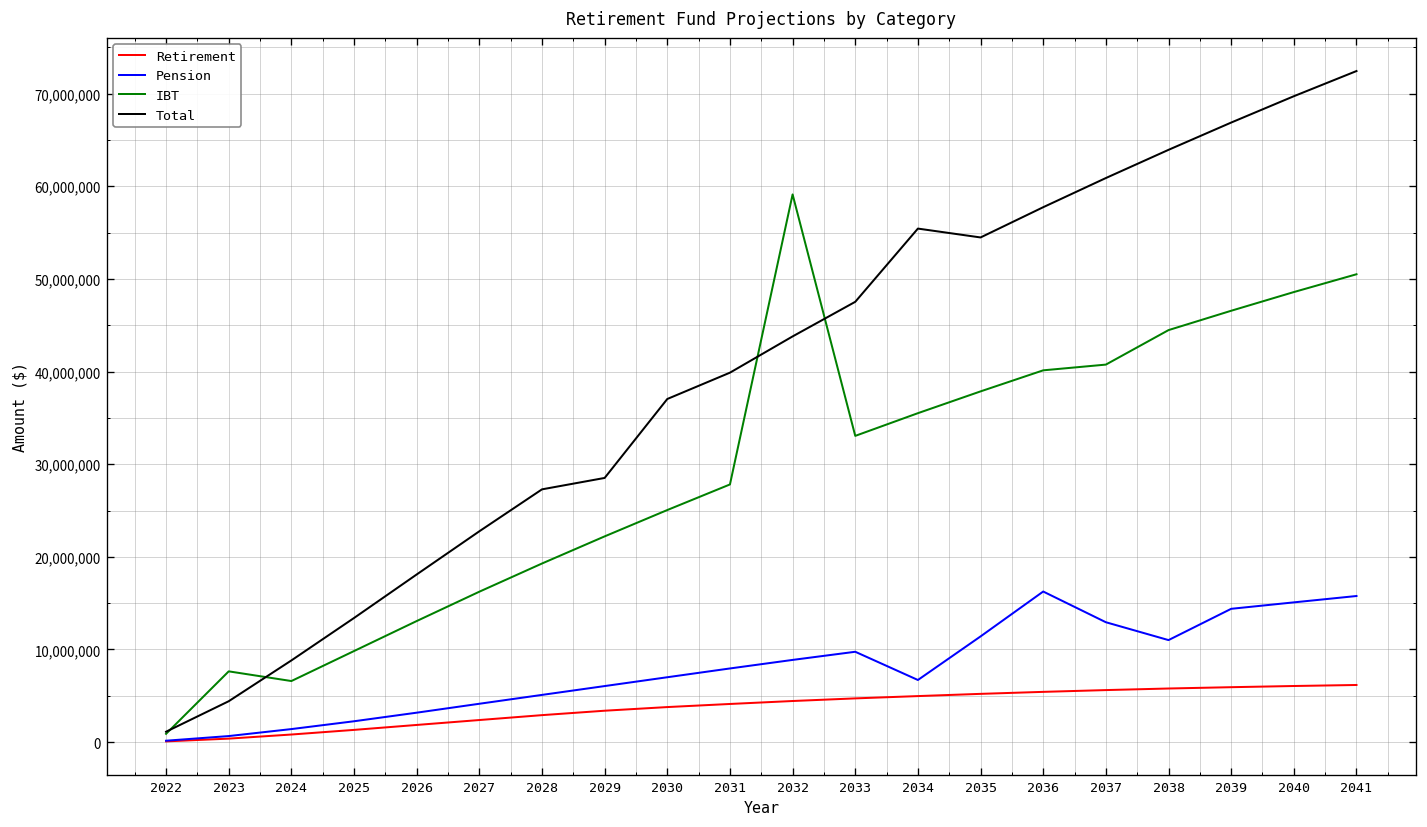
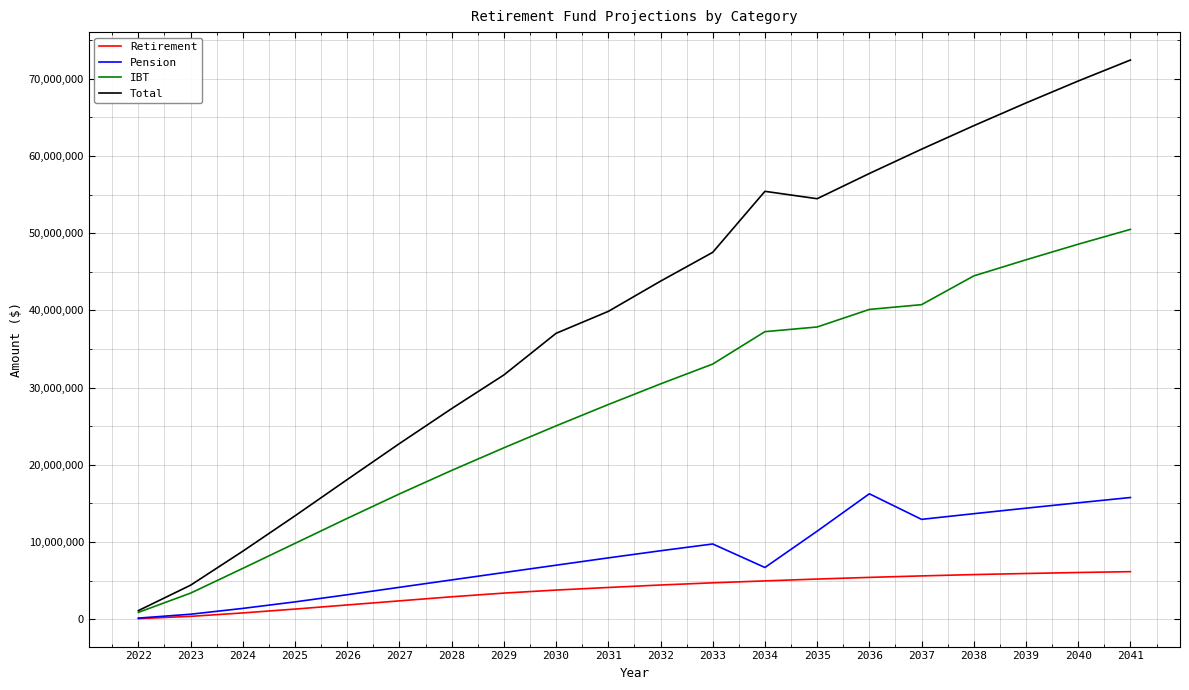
IBT, 2023: 8,000,000 -> 3,000,000
Total, 2029: 29,000,000 -> 32,000,000
IBT, 2032: 59,000,000 -> 30,000,000
IBT, 2034: 36,000,000 -> 37,000,000
Pension, 2038: 11,000,000 -> 14,000,000
